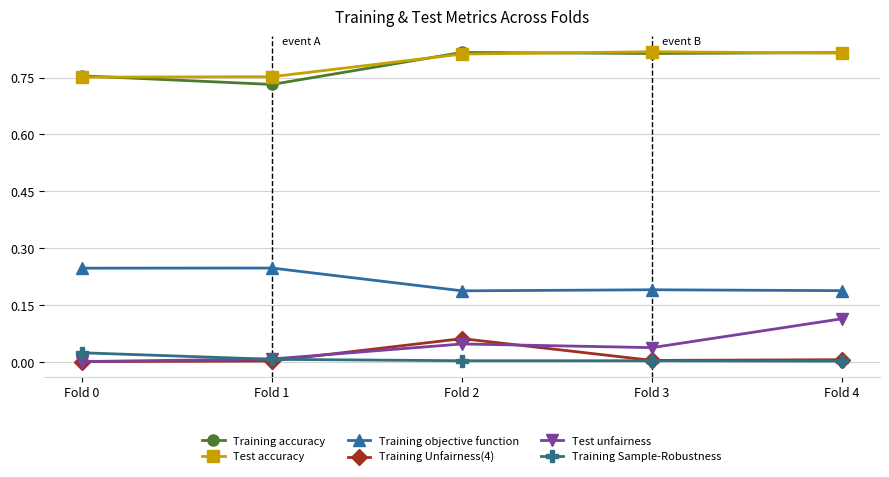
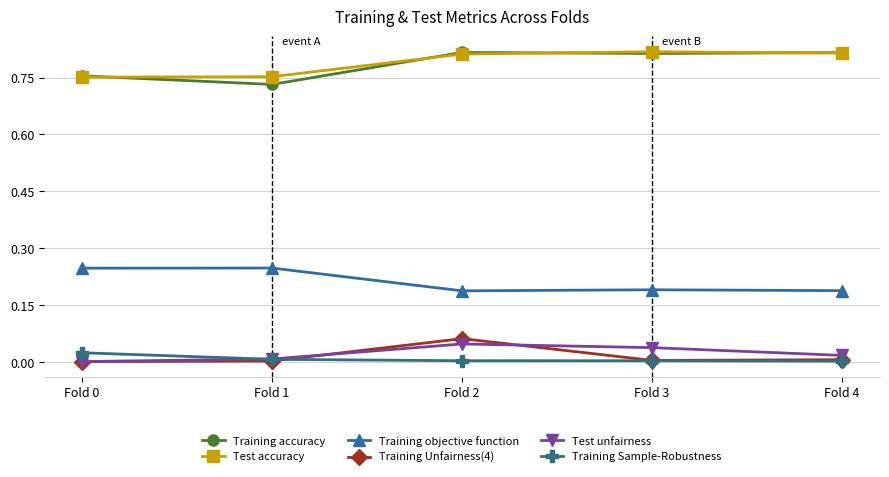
Test unfairness, Fold 4: 0.11 -> 0.02
